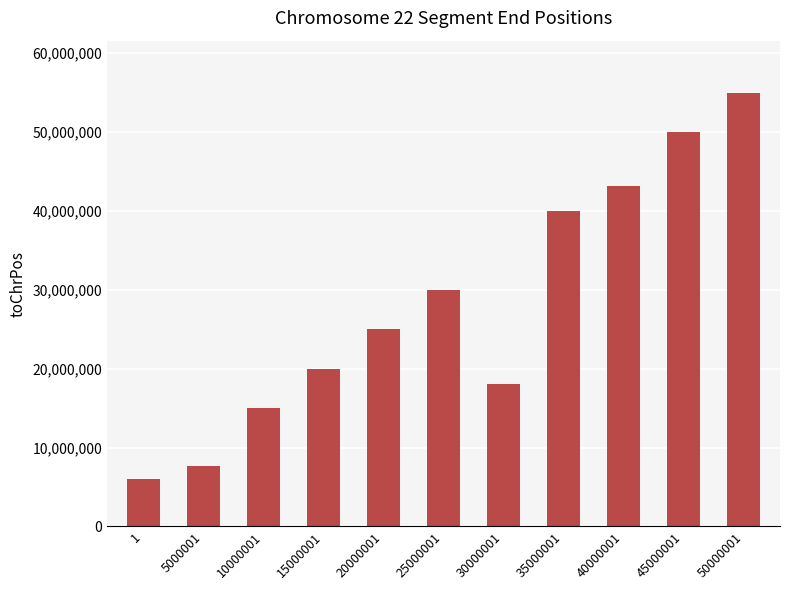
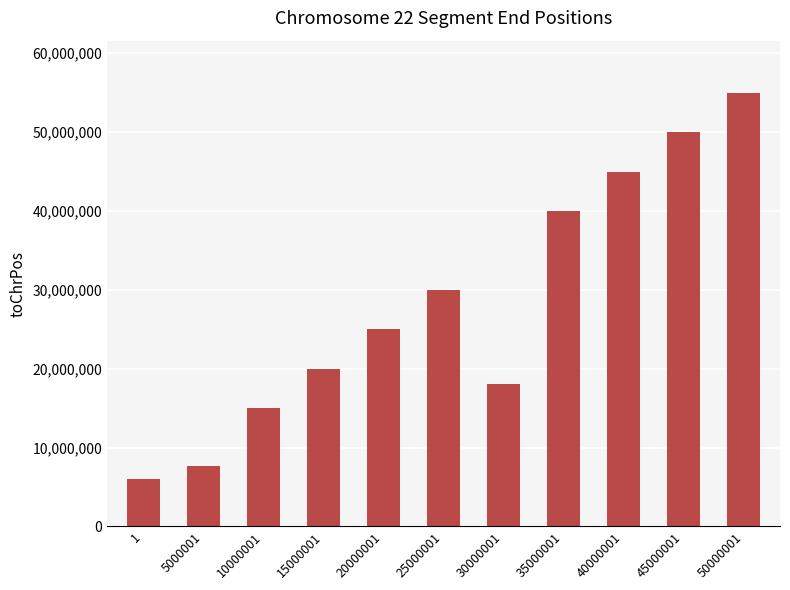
40000001: 43,000,000 -> 45,000,000
